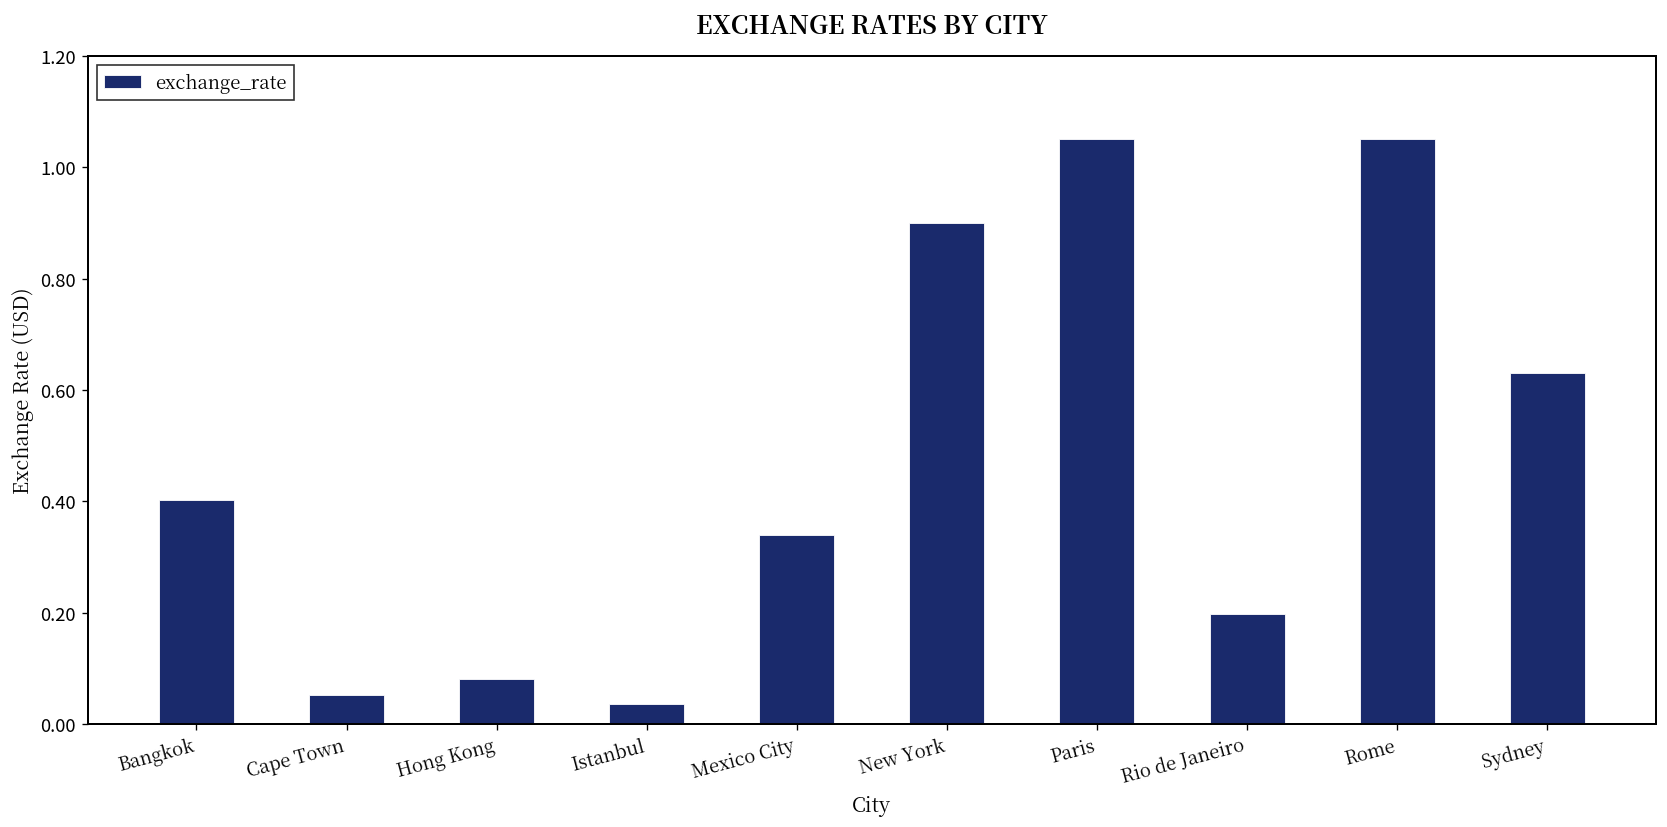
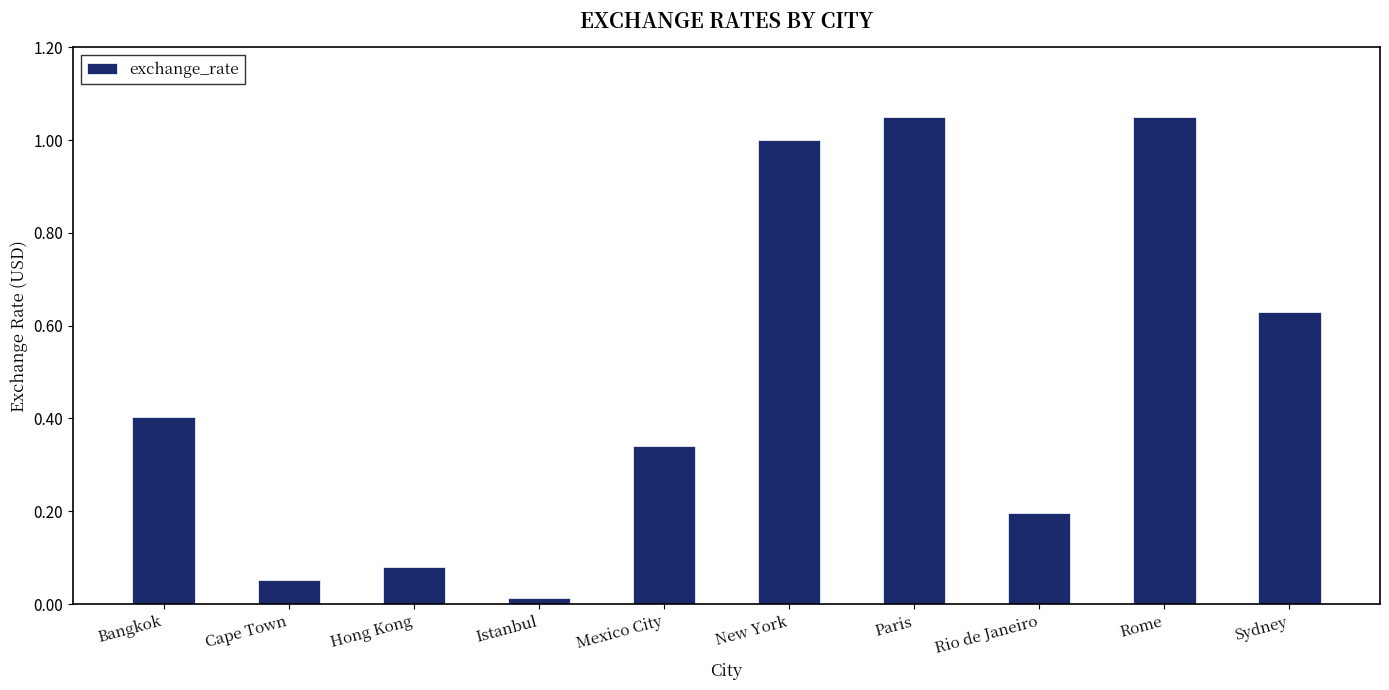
Istanbul: 0.04 -> 0.01
New York: 0.9 -> 1.0
